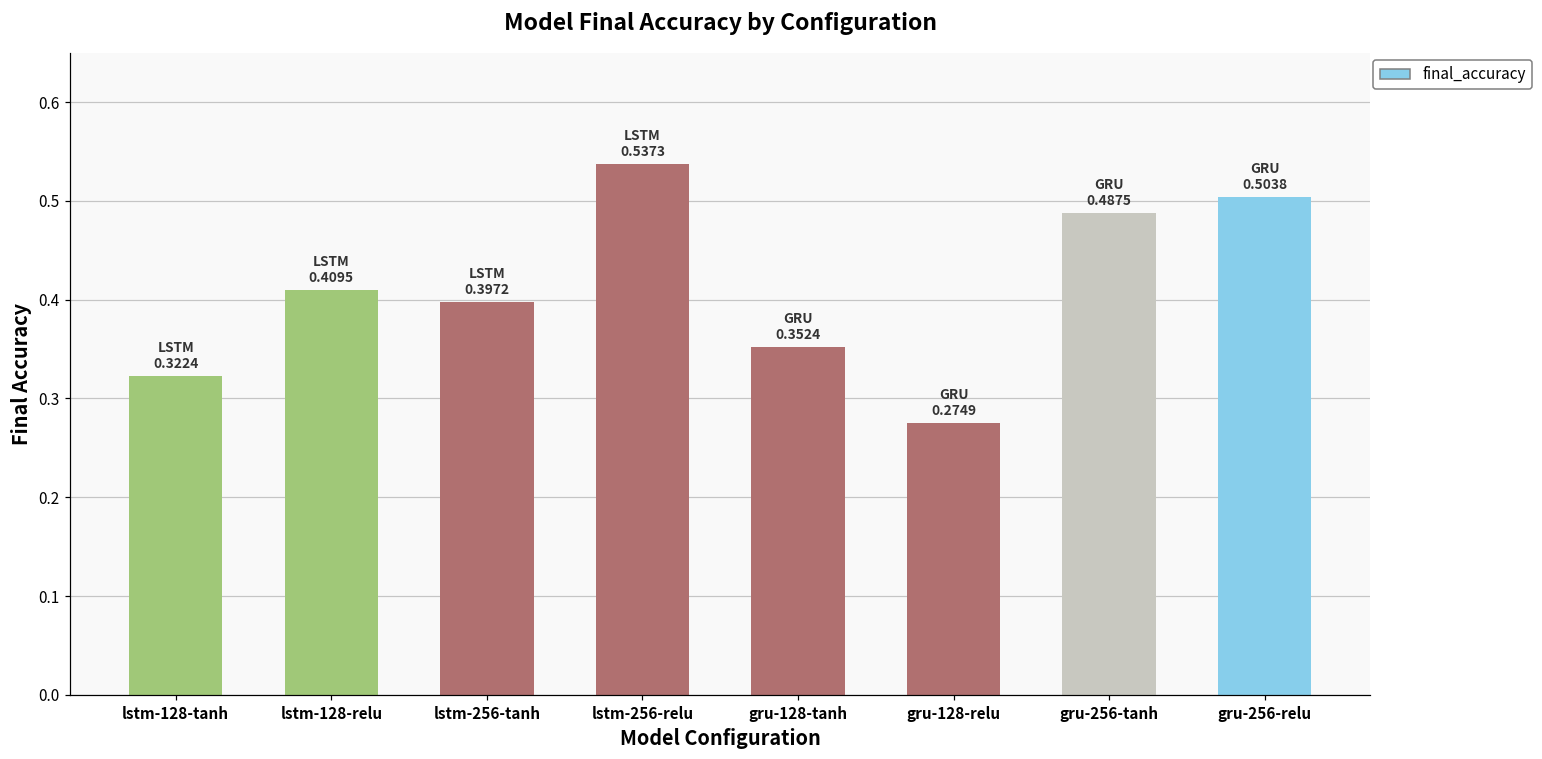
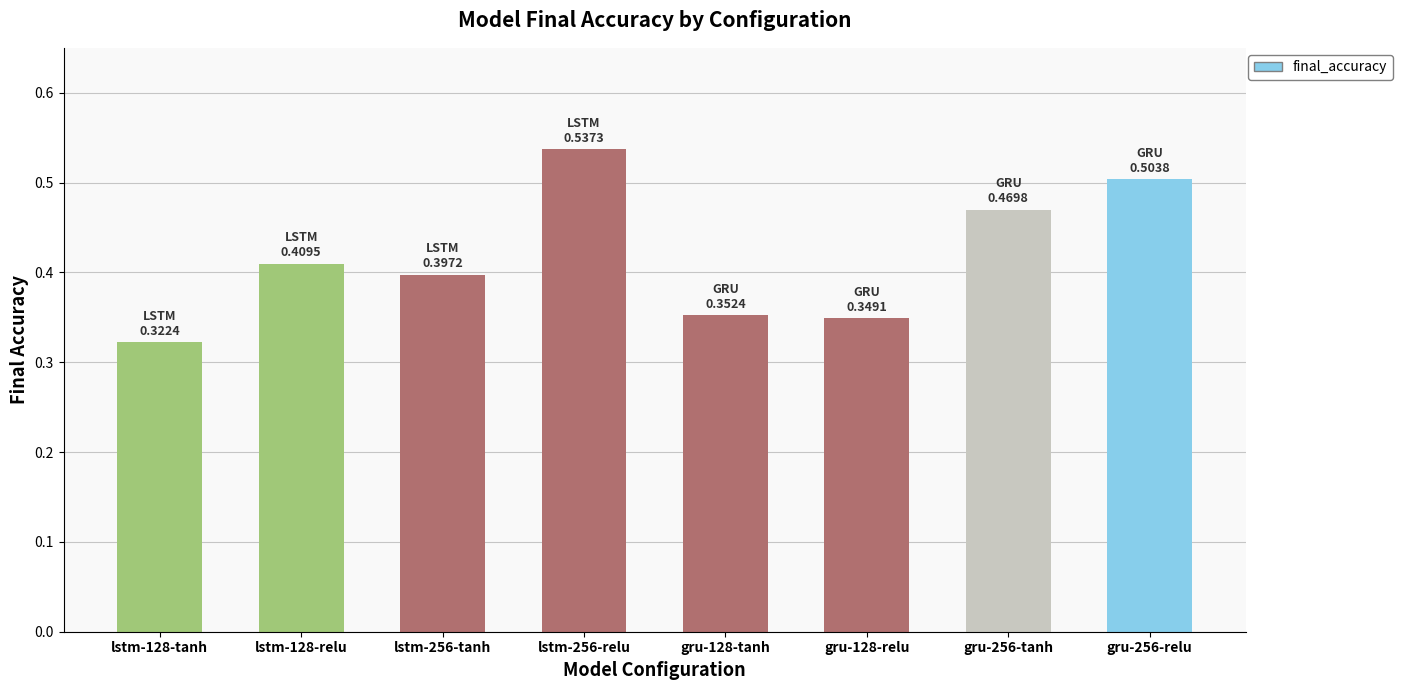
gru-128-relu: 0.2749 -> 0.3491
gru-256-tanh: 0.4875 -> 0.4698
